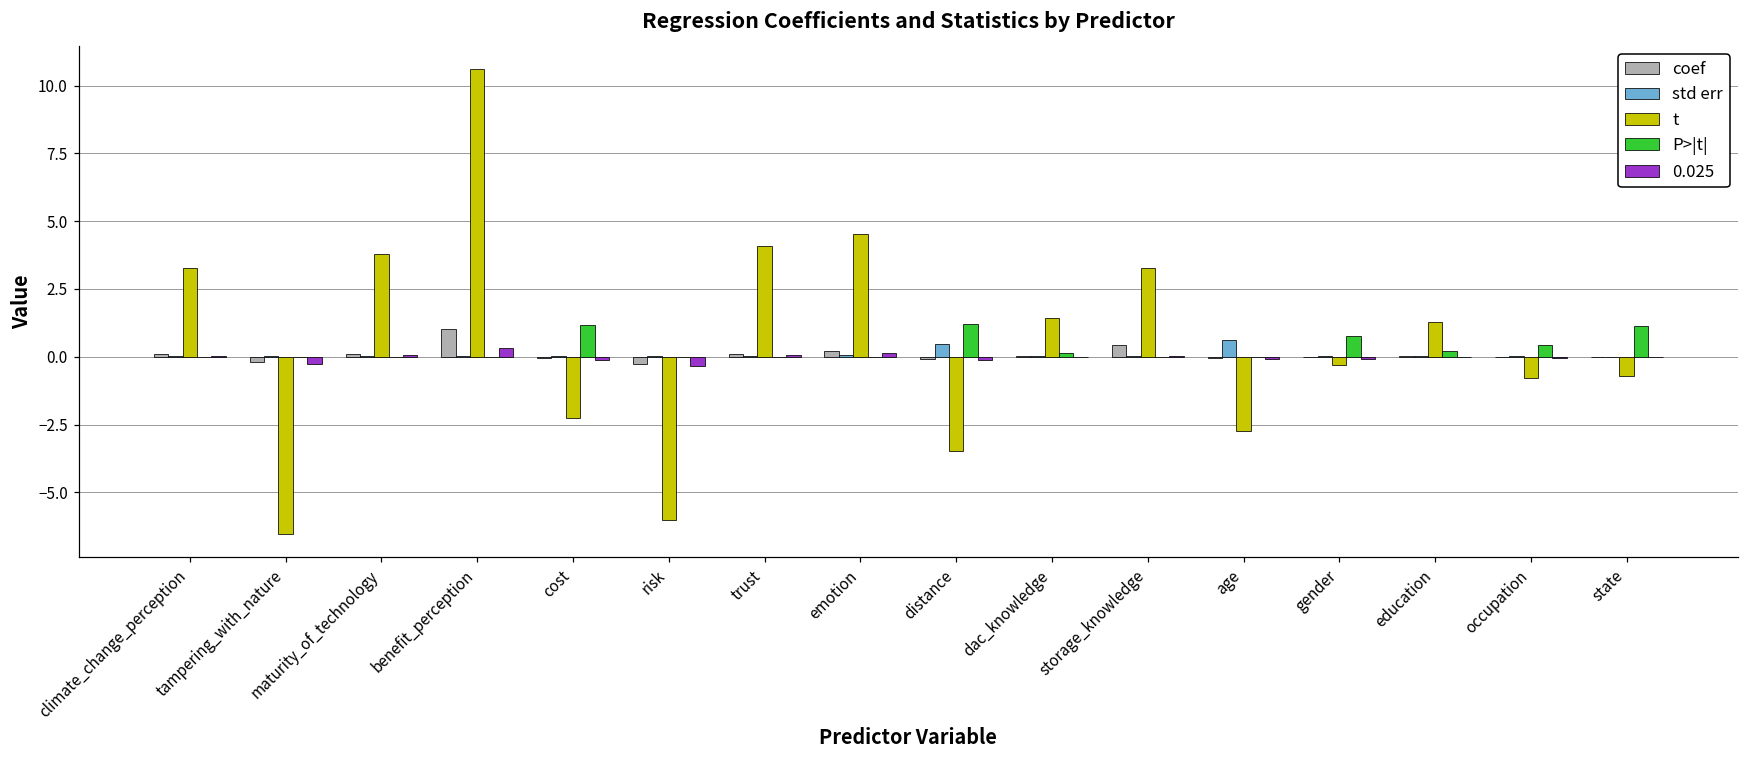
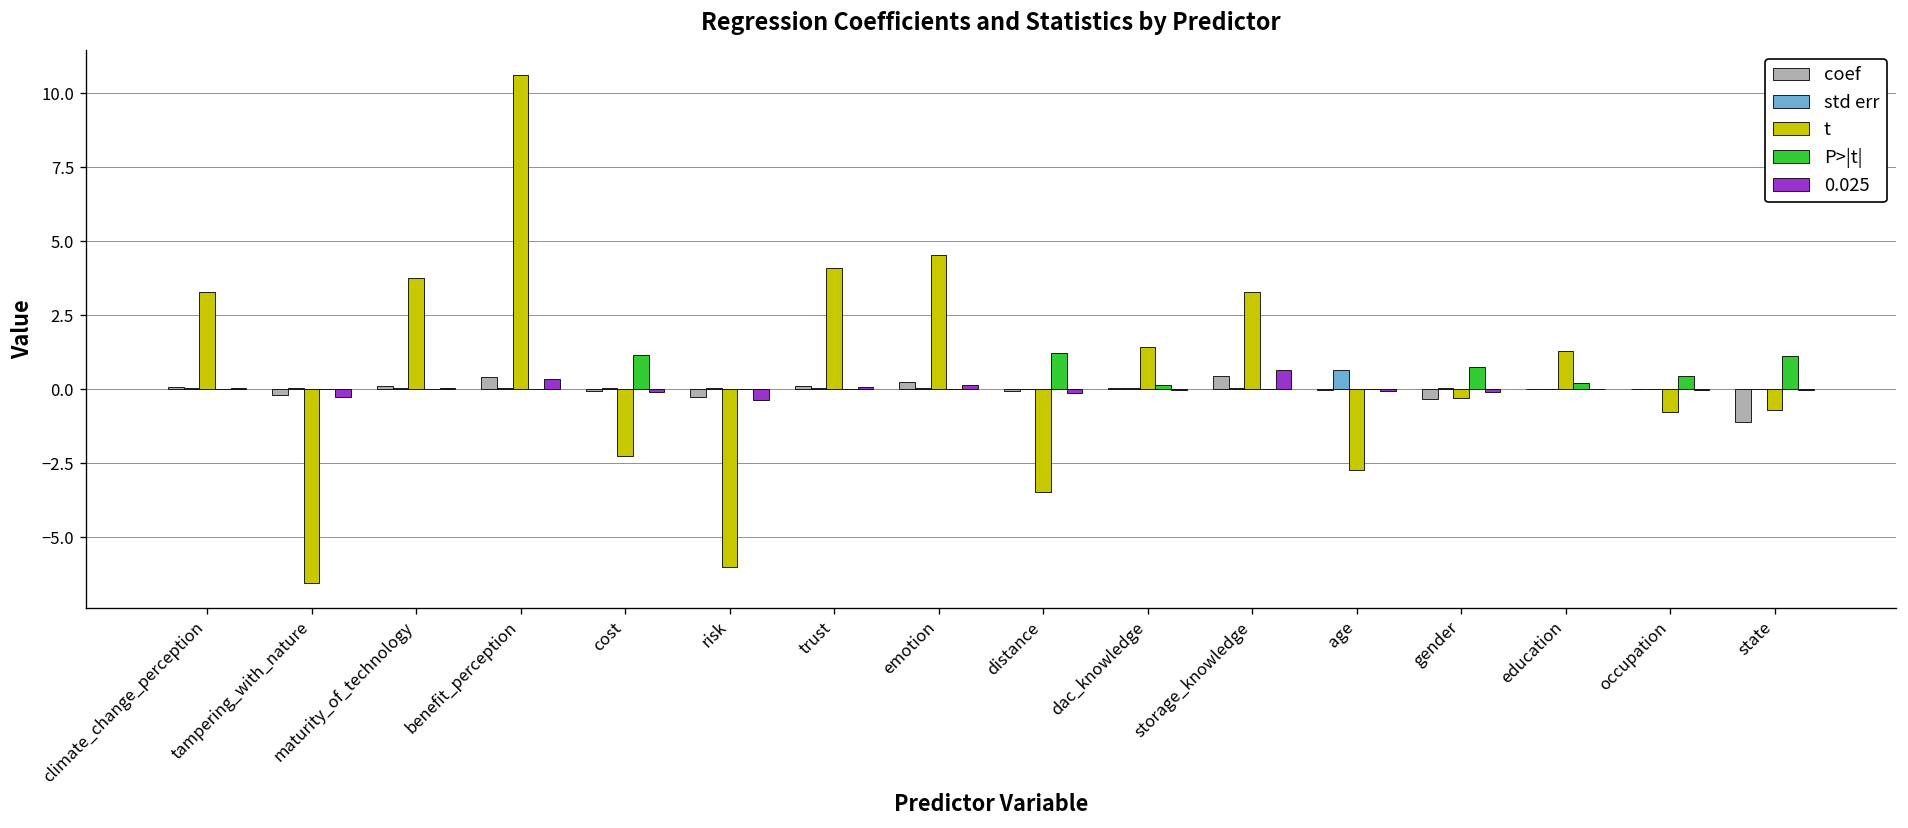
coef, benefit_perception: 1.0 -> 0.4
std err, distance: 0.5 -> 0.0
0.025, storage_knowledge: 0.0 -> 0.6
coef, gender: 0.0 -> -0.3
coef, state: 0.0 -> -1.1
